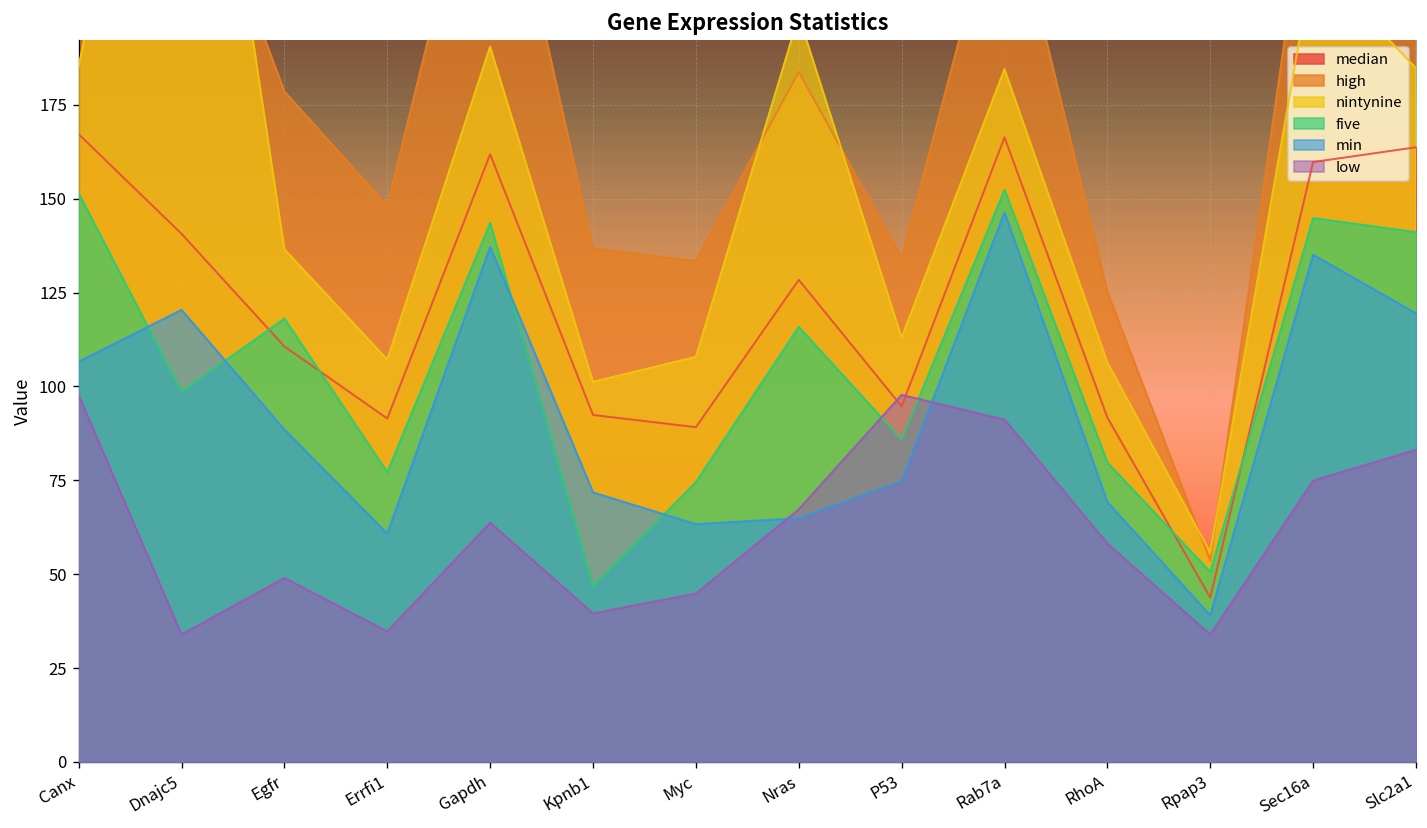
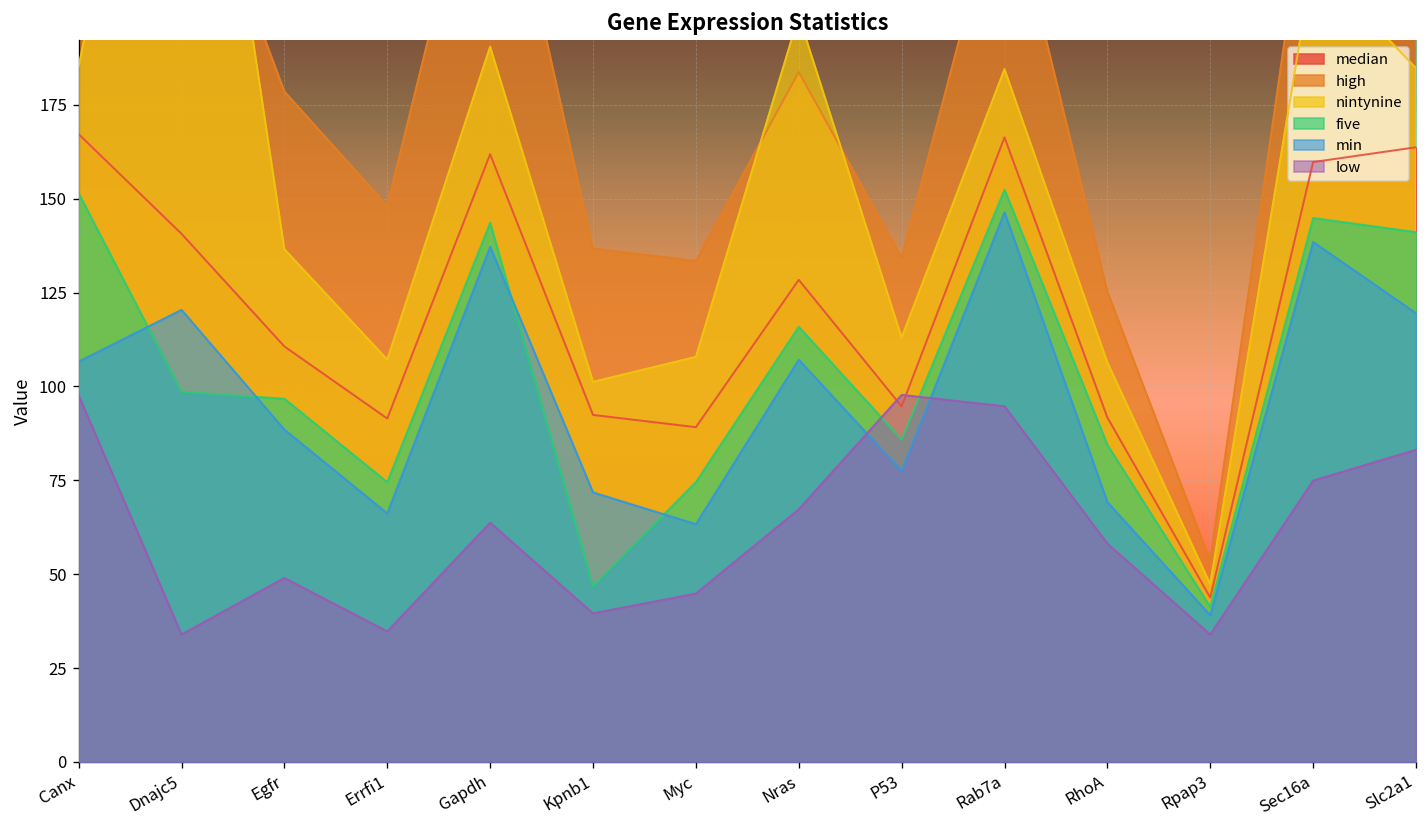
five, Egfr: 118 -> 97
five, Errfi1: 77 -> 74
min, Errfi1: 61 -> 66
min, Nras: 65 -> 107
min, P53: 75 -> 77
low, Rab7a: 91 -> 95
five, RhoA: 80 -> 84
nintynine, Rpap3: 56 -> 47
five, Rpap3: 51 -> 41
min, Sec16a: 135 -> 138
